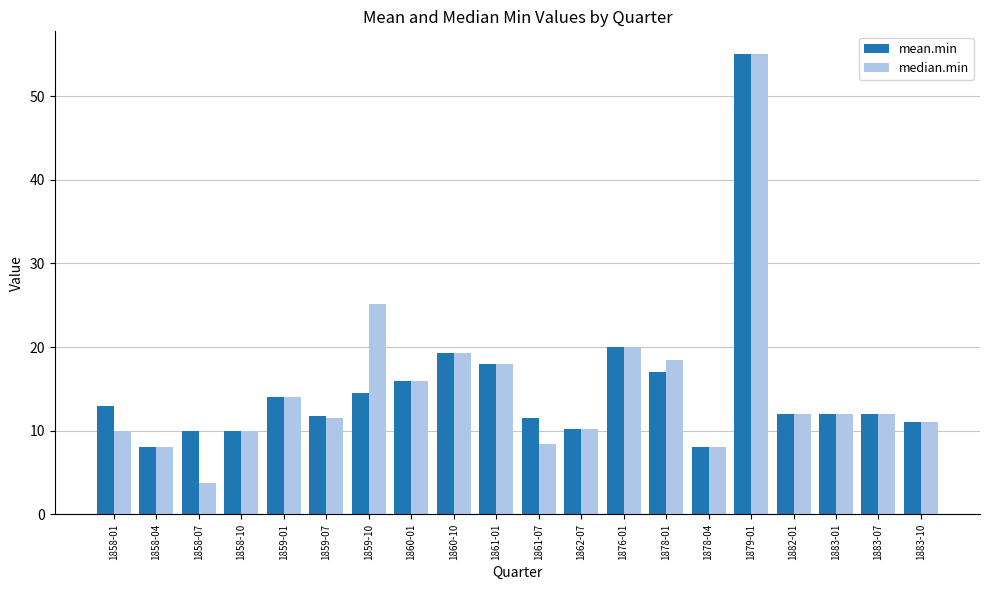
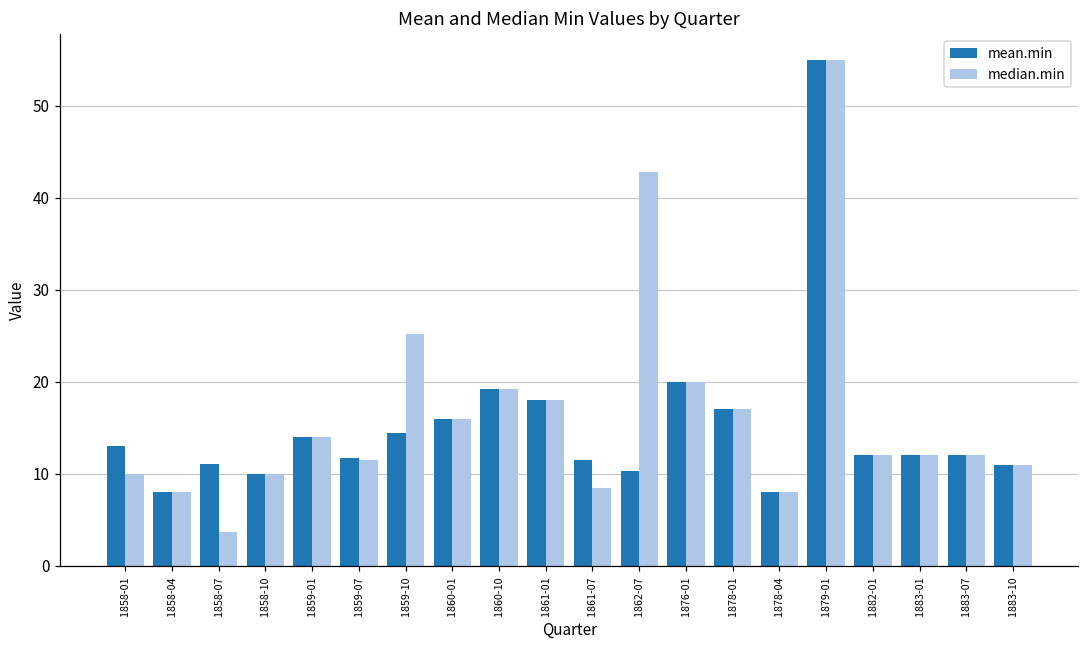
mean.min, 1858-07: 10 -> 11
median.min, 1862-07: 10 -> 43
median.min, 1878-01: 19 -> 17
